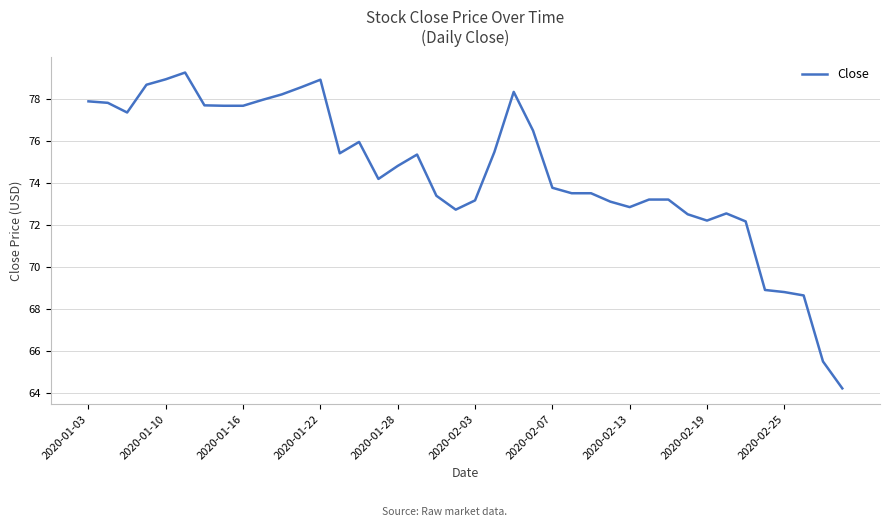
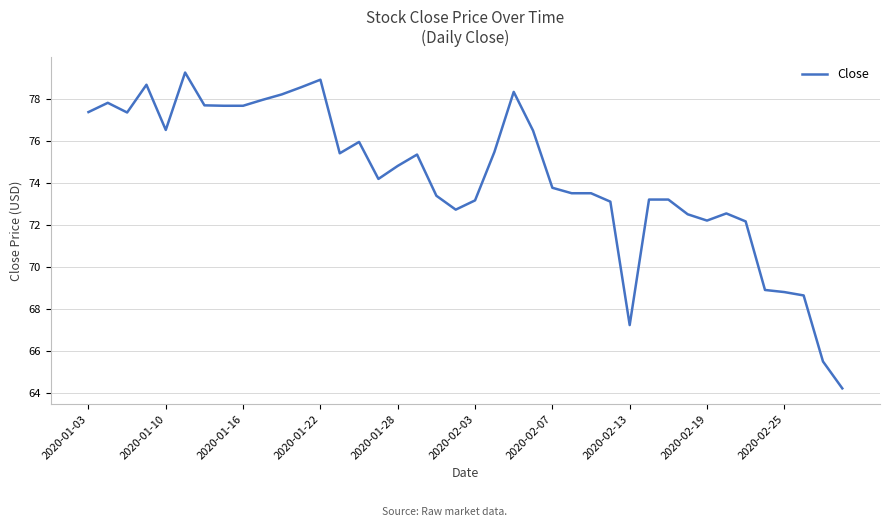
2020-01-03: 77.9 -> 77.4
2020-01-10: 78.9 -> 76.5
2020-02-13: 72.8 -> 67.2
